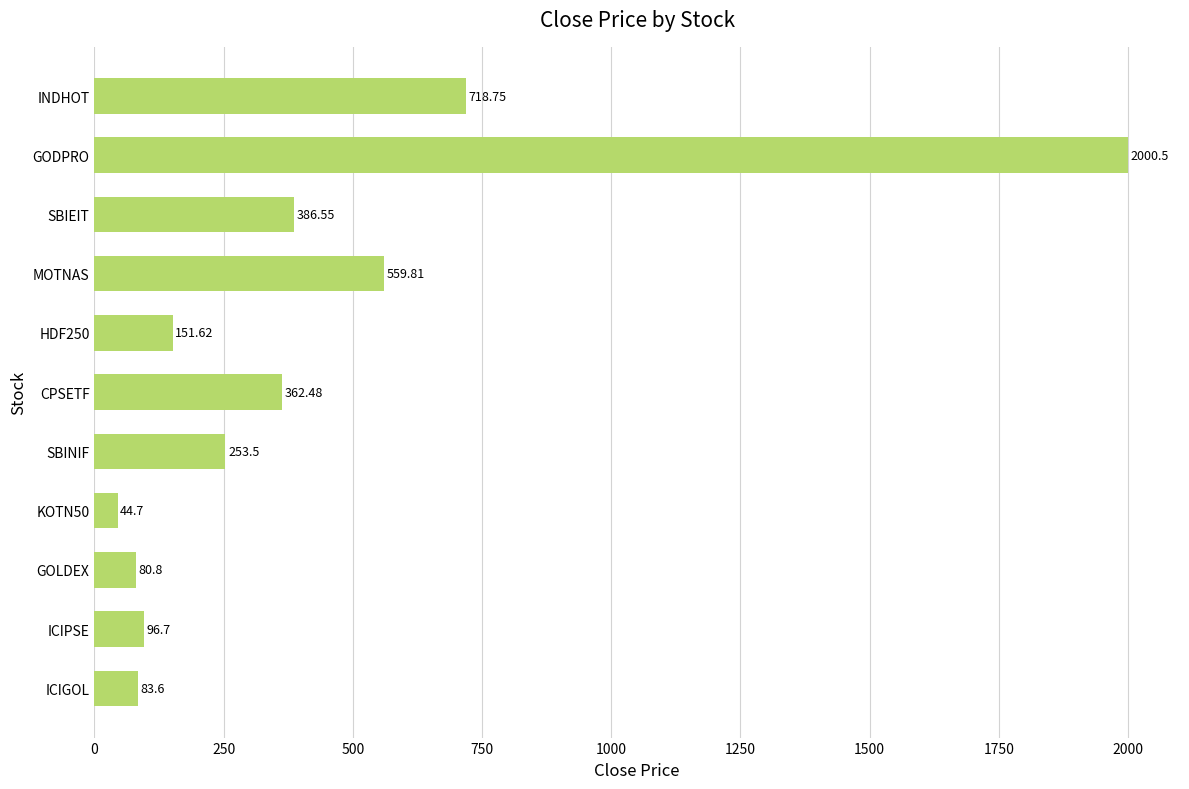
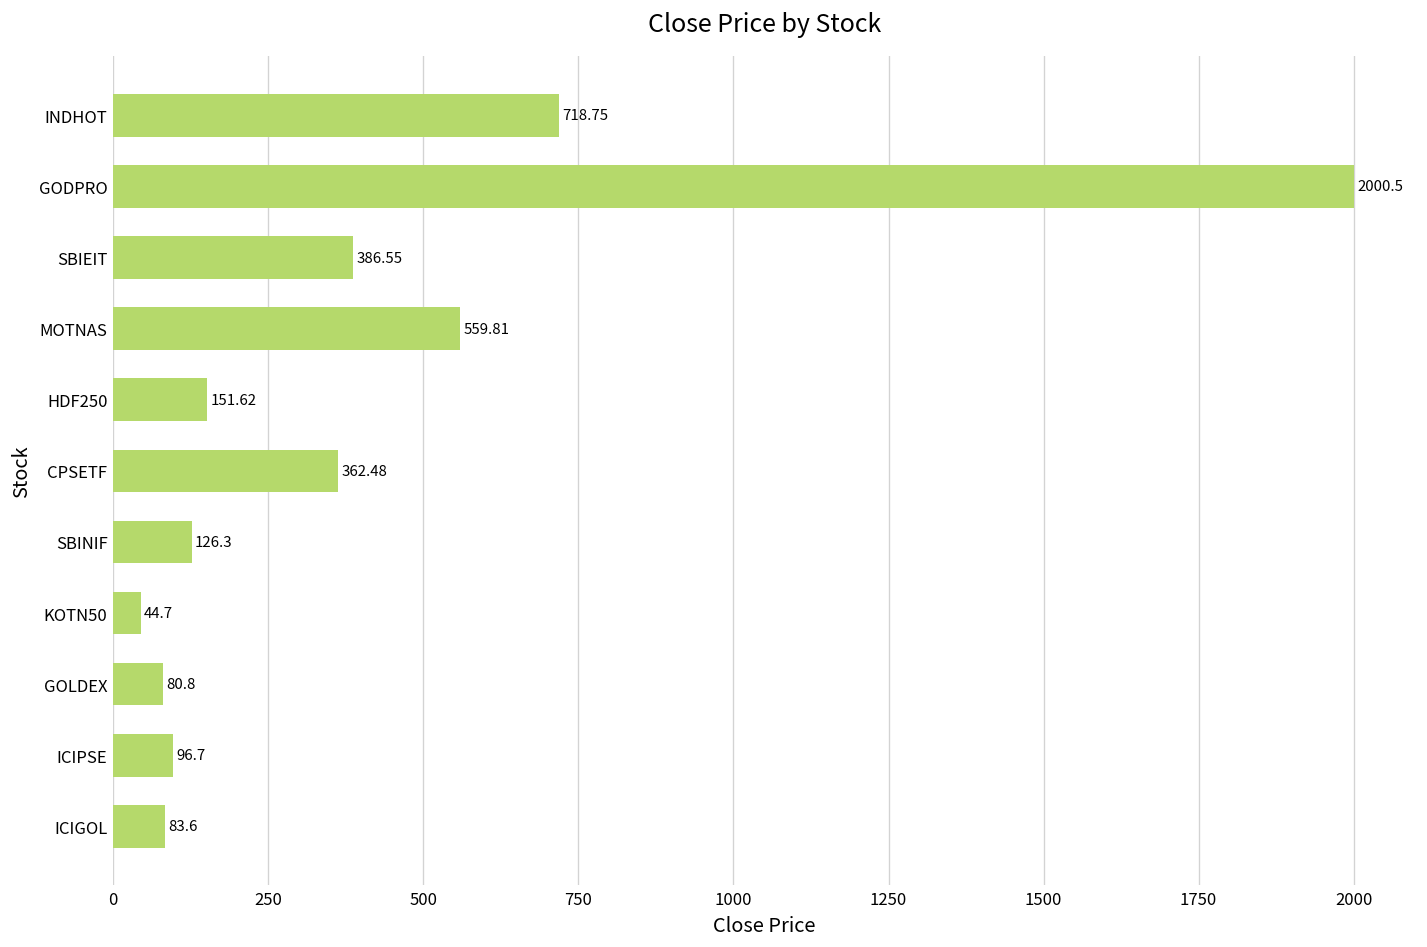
SBINIF: 253.5 -> 126.3
